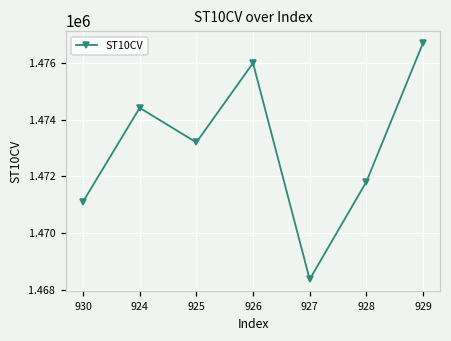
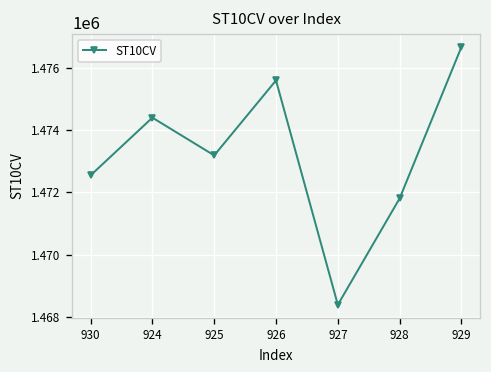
930: 1471100 -> 1472600
926: 1476000 -> 1475600
